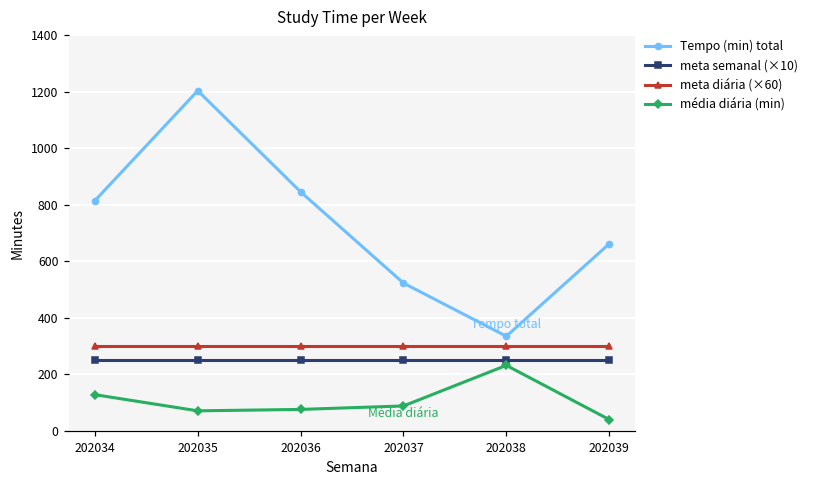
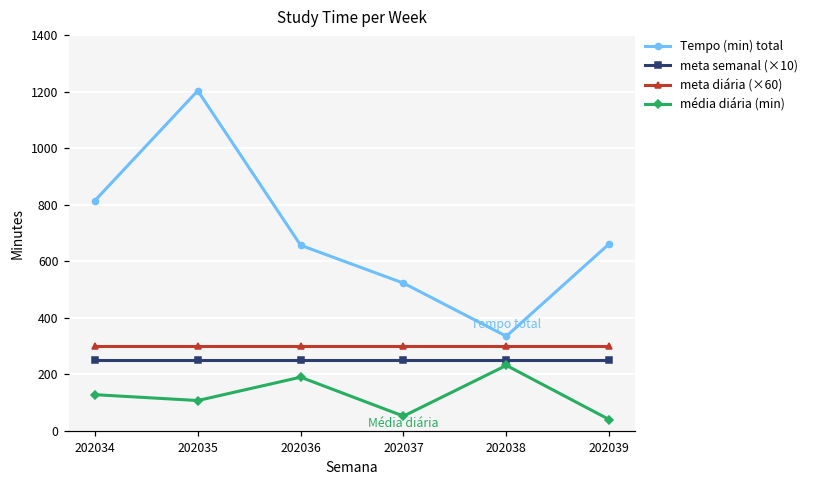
média diária (min), 202035: 70 -> 110
Tempo (min) total, 202036: 850 -> 660
média diária (min), 202036: 80 -> 190
média diária (min), 202037: 90 -> 50
